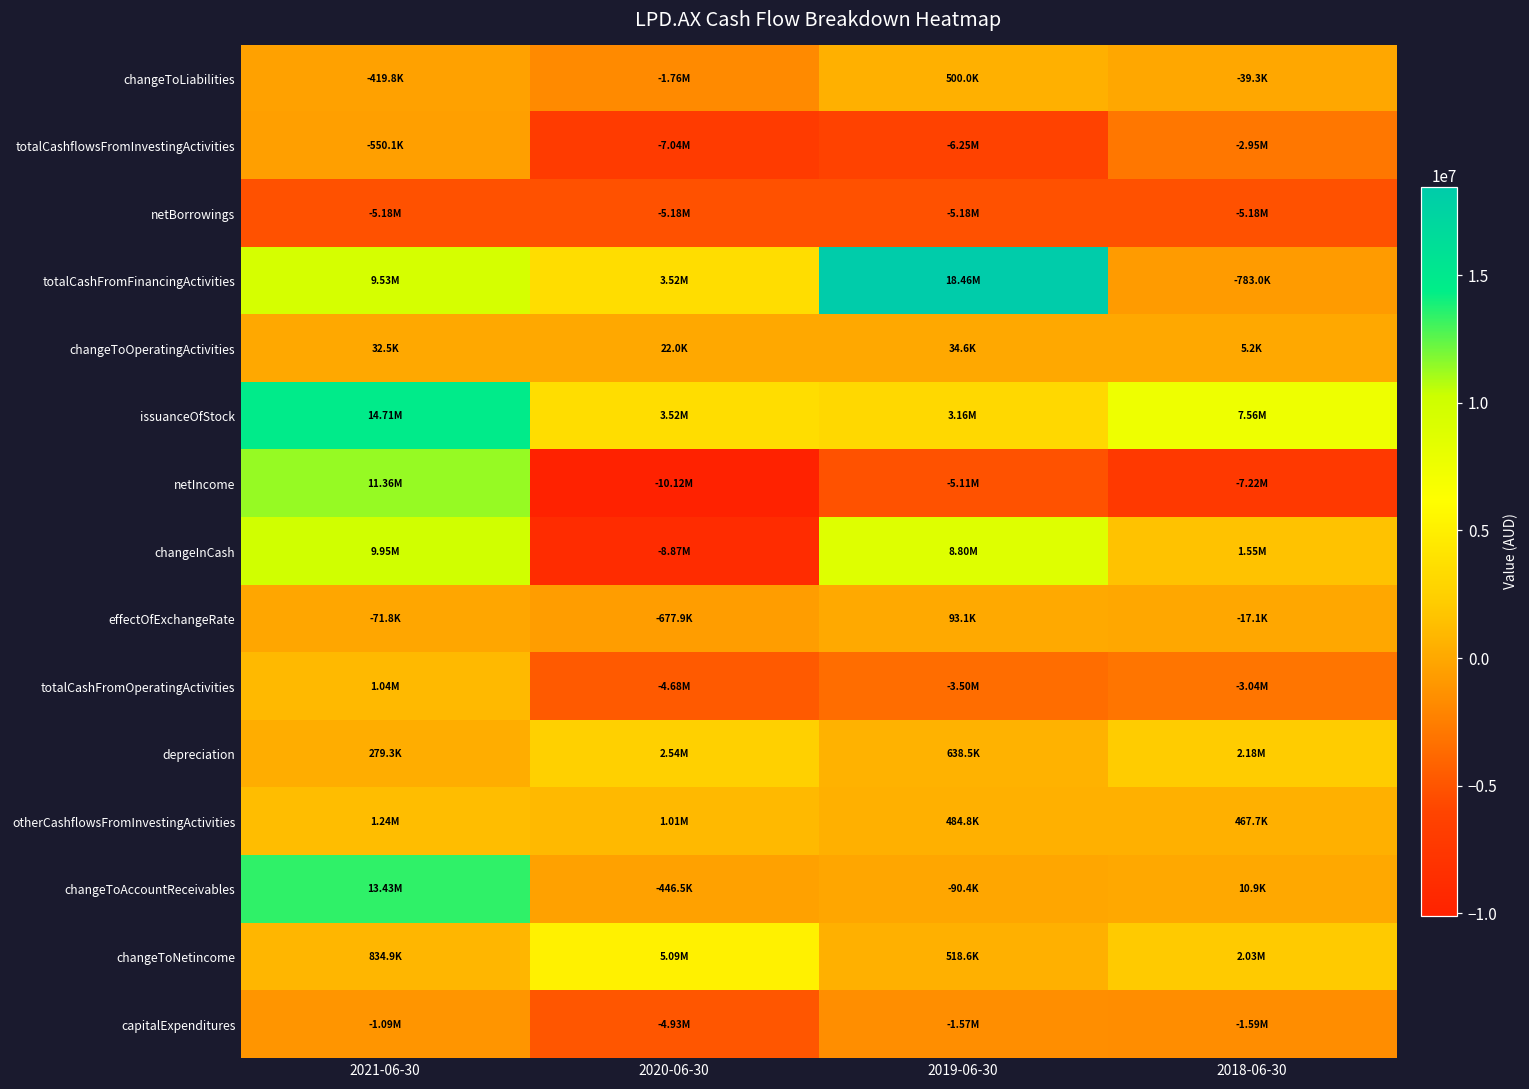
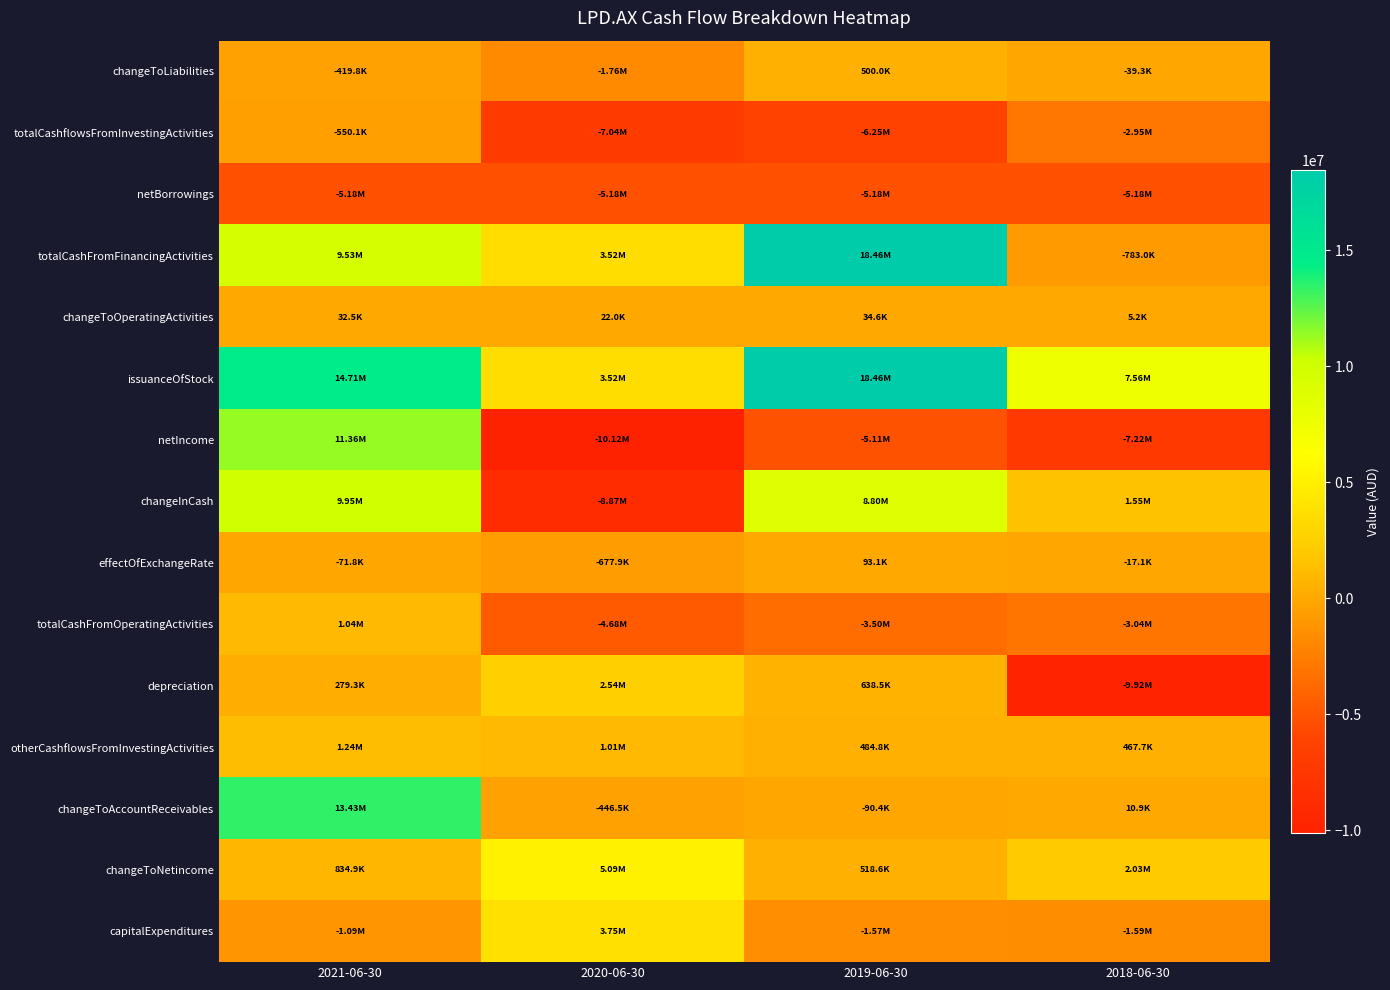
issuanceOfStock, 2019-06-30: 3.16M -> 18.46M
depreciation, 2018-06-30: 2.18M -> -9.92M
capitalExpenditures, 2020-06-30: -4.93M -> 3.75M
